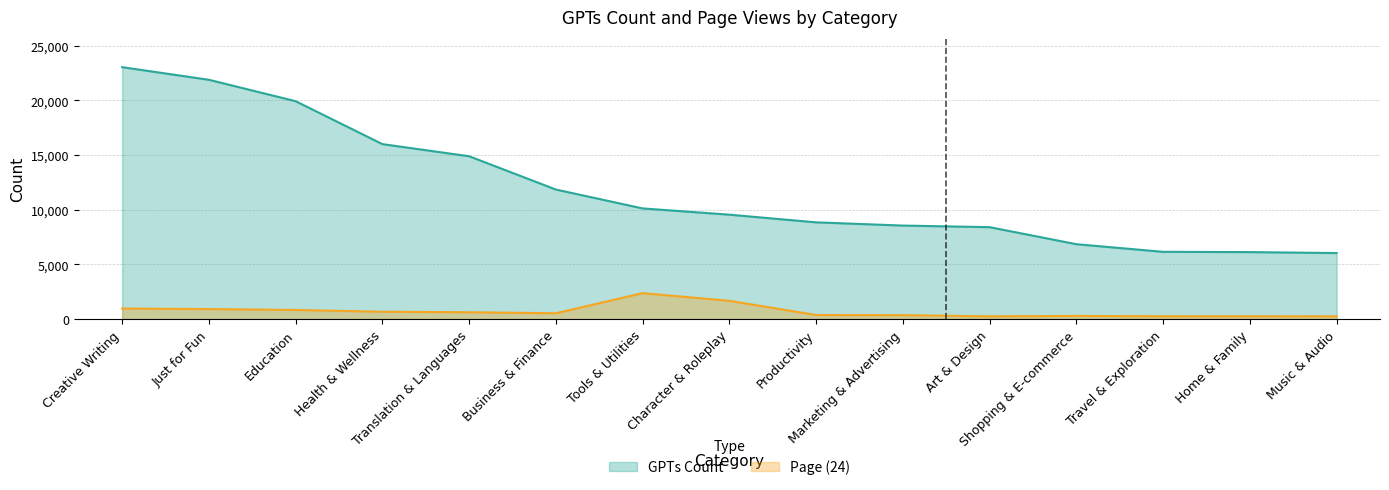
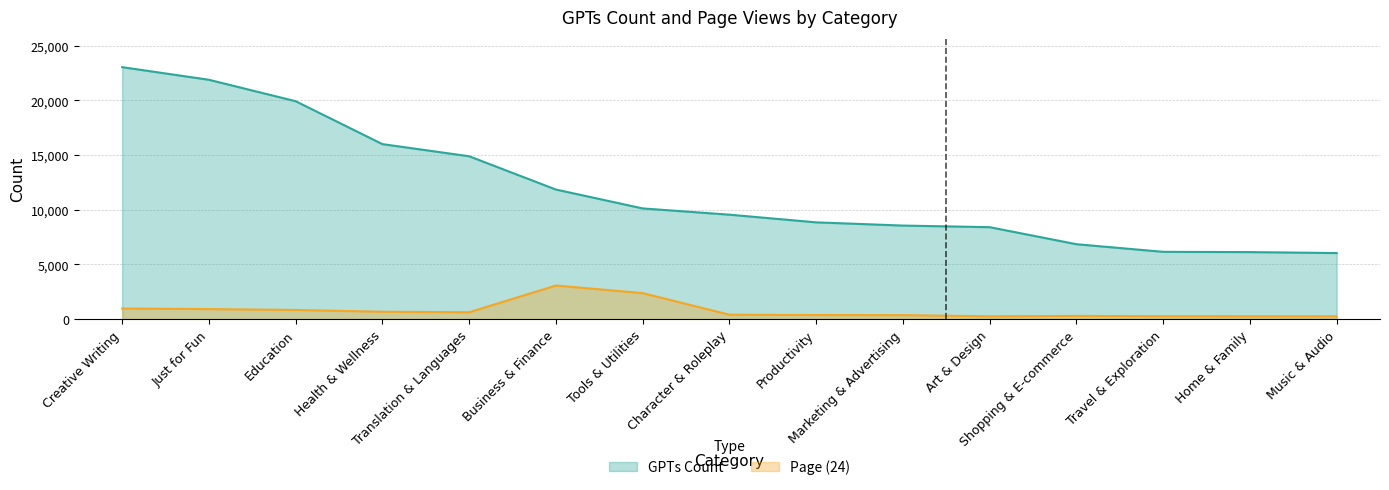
Page (24), Business & Finance: 500 -> 3,100
Page (24), Character & Roleplay: 1,700 -> 400
